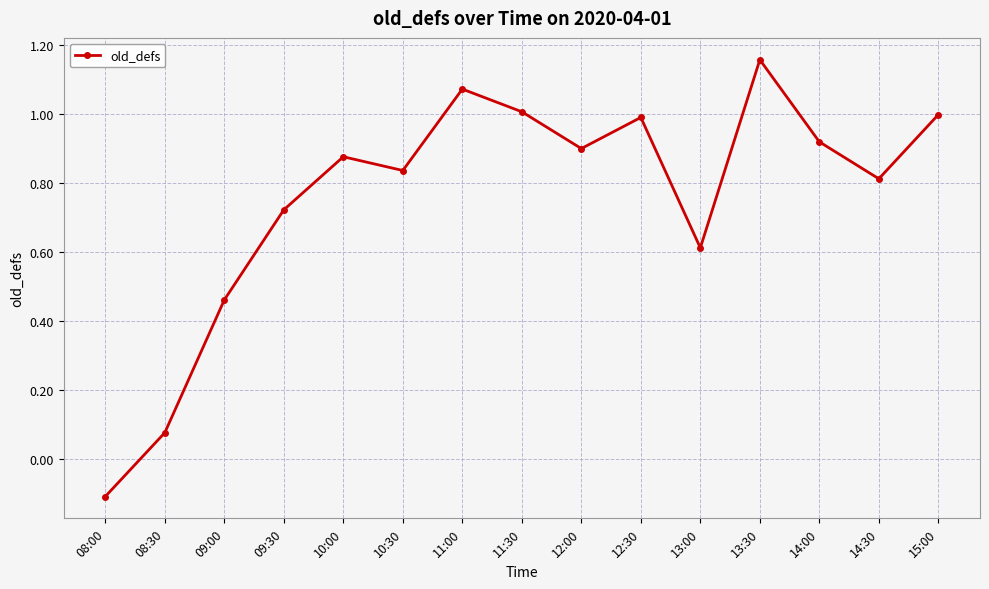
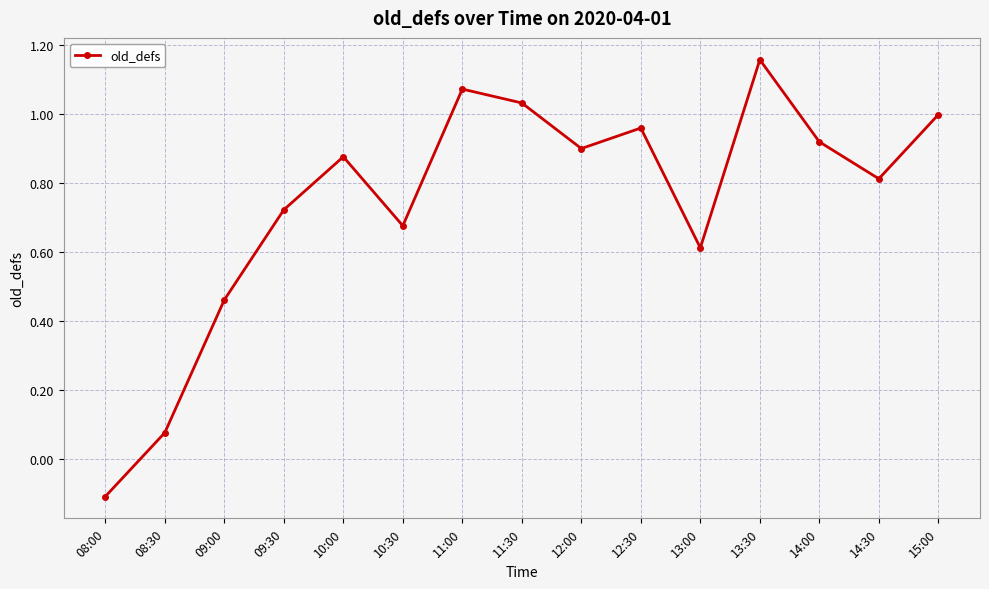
10:30: 0.84 -> 0.68
11:30: 1.01 -> 1.03
12:30: 0.99 -> 0.96
